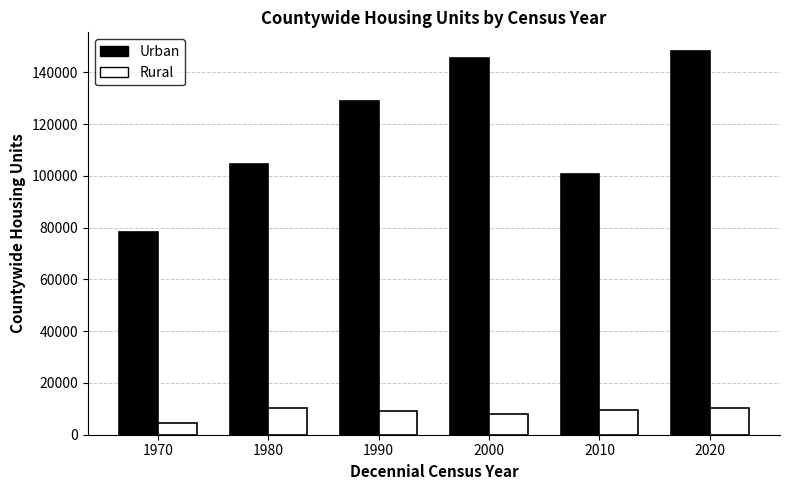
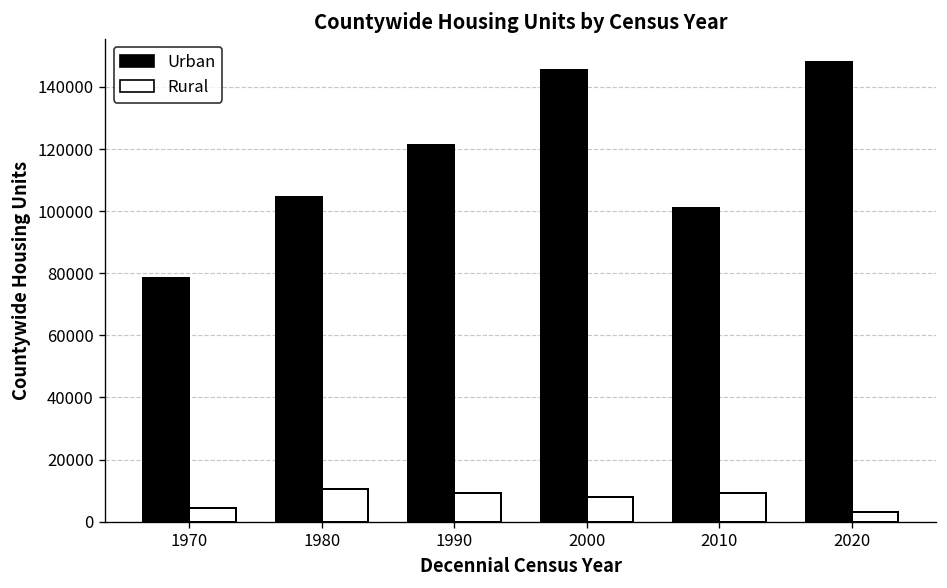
Urban, 1990: 129000 -> 121000
Rural, 2020: 10000 -> 3000
